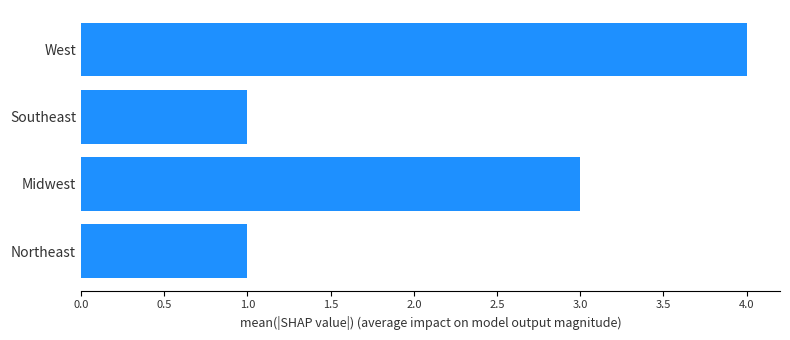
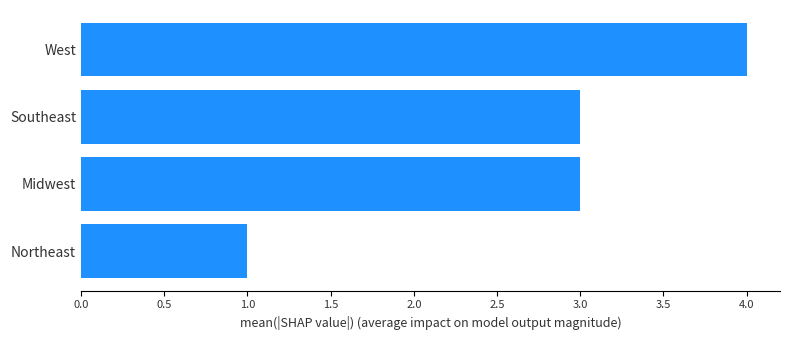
Southeast: 1 -> 3
